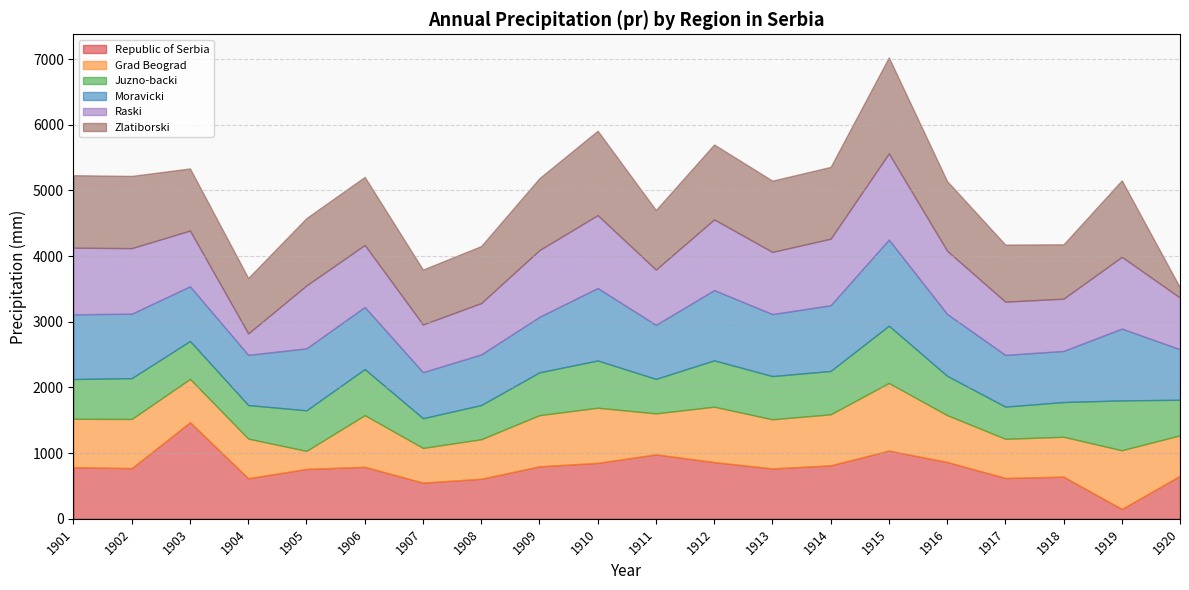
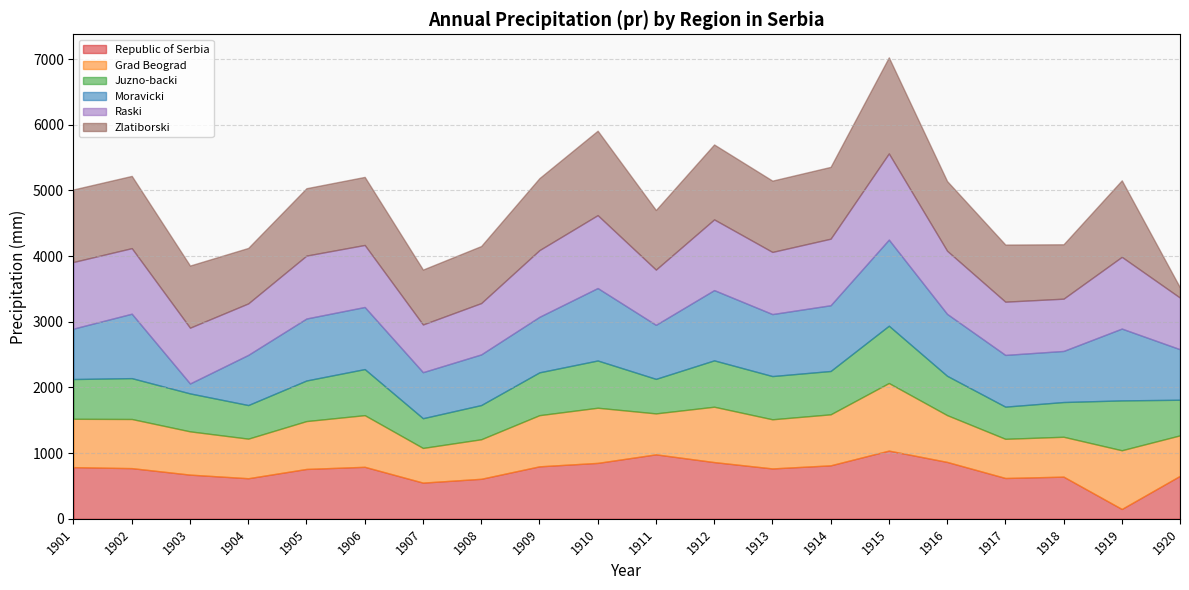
Moravicki, 1901: 1000 -> 800
Republic of Serbia, 1903: 1500 -> 700
Moravicki, 1903: 800 -> 200
Raski, 1904: 300 -> 800
Grad Beograd, 1905: 300 -> 700
